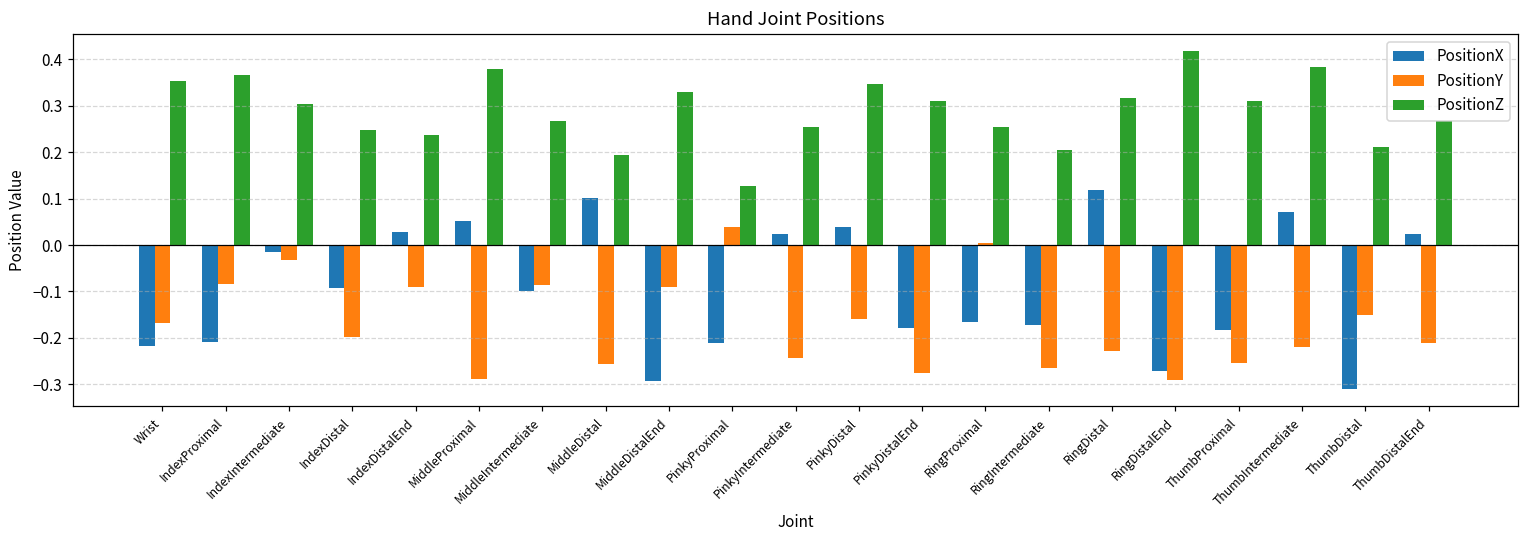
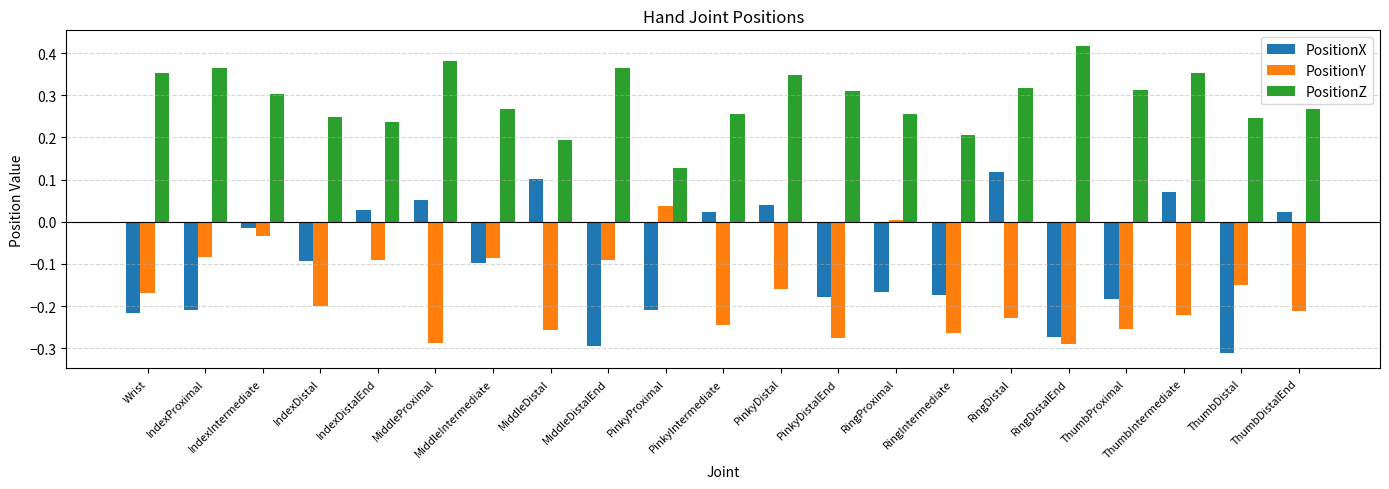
PositionZ, MiddleDistalEnd: 0.33 -> 0.37
PositionZ, ThumbIntermediate: 0.38 -> 0.35
PositionZ, ThumbDistal: 0.21 -> 0.24
